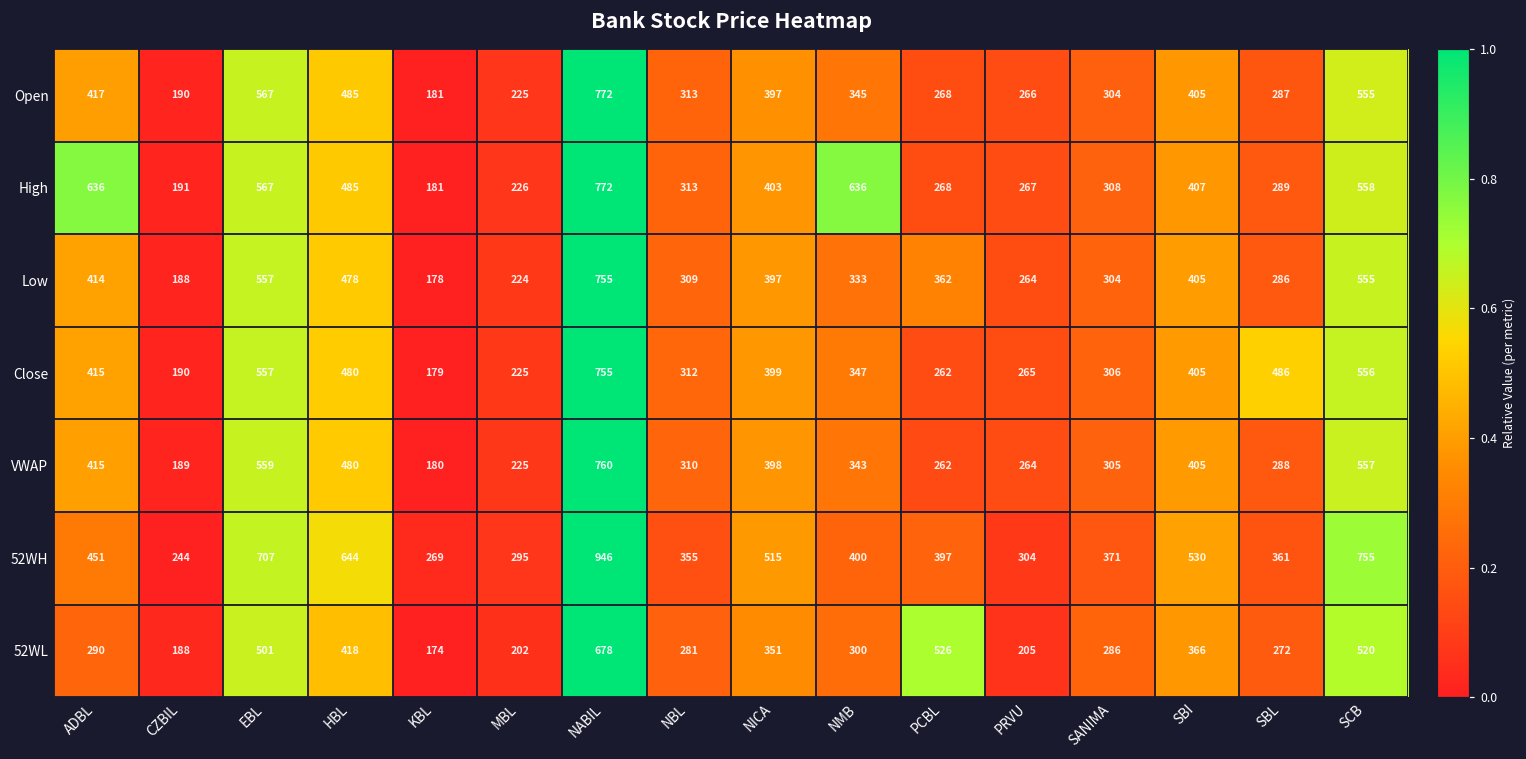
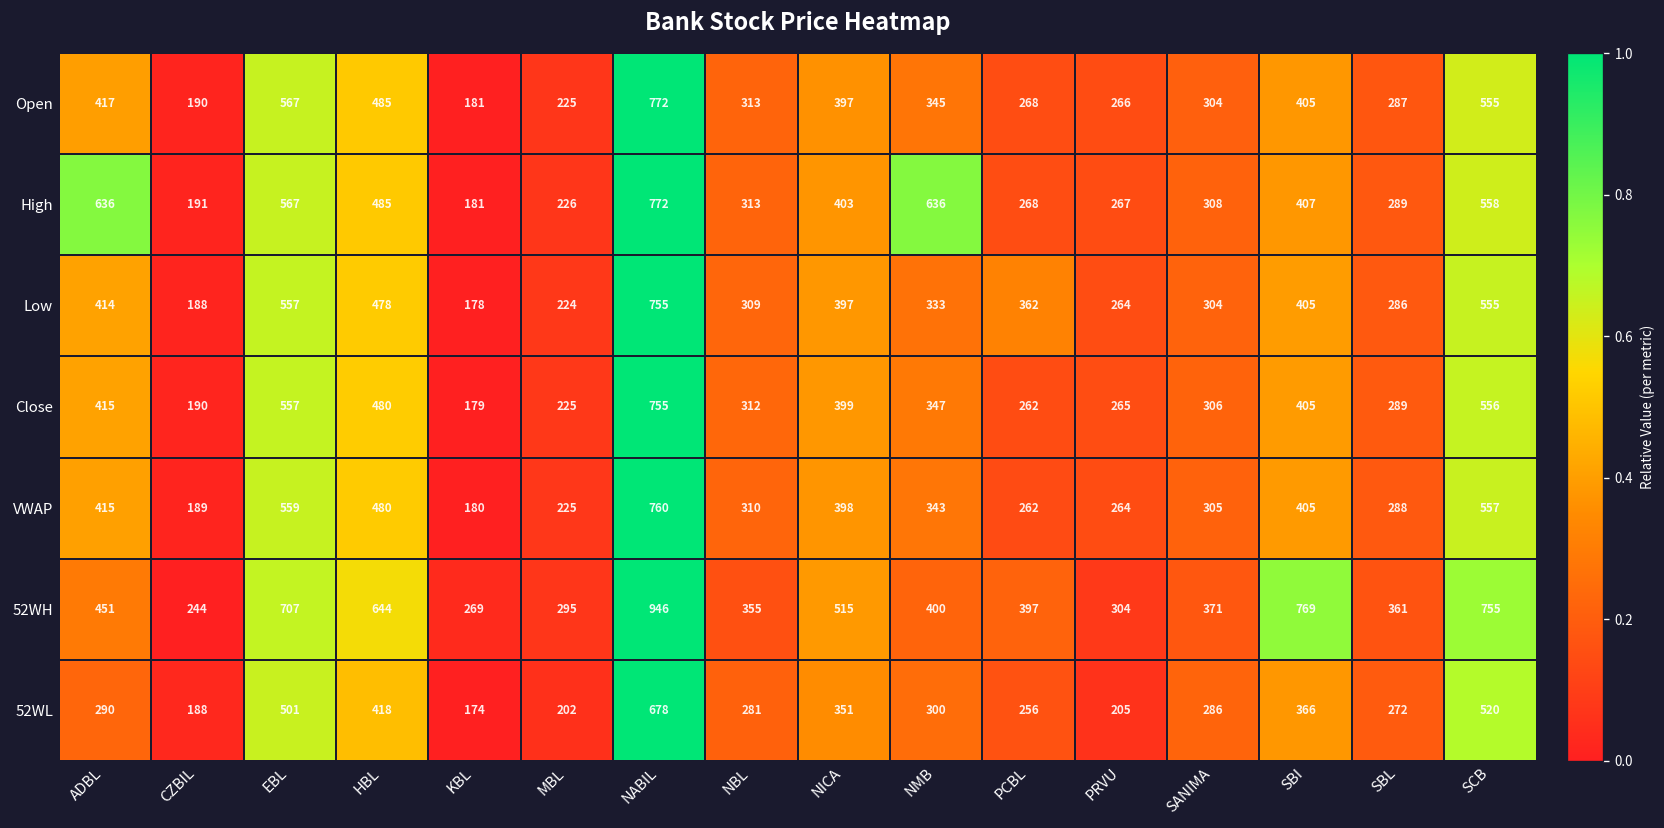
Close, SBL: 486 -> 289
52WH, SBI: 530 -> 769
52WL, PCBL: 526 -> 256
